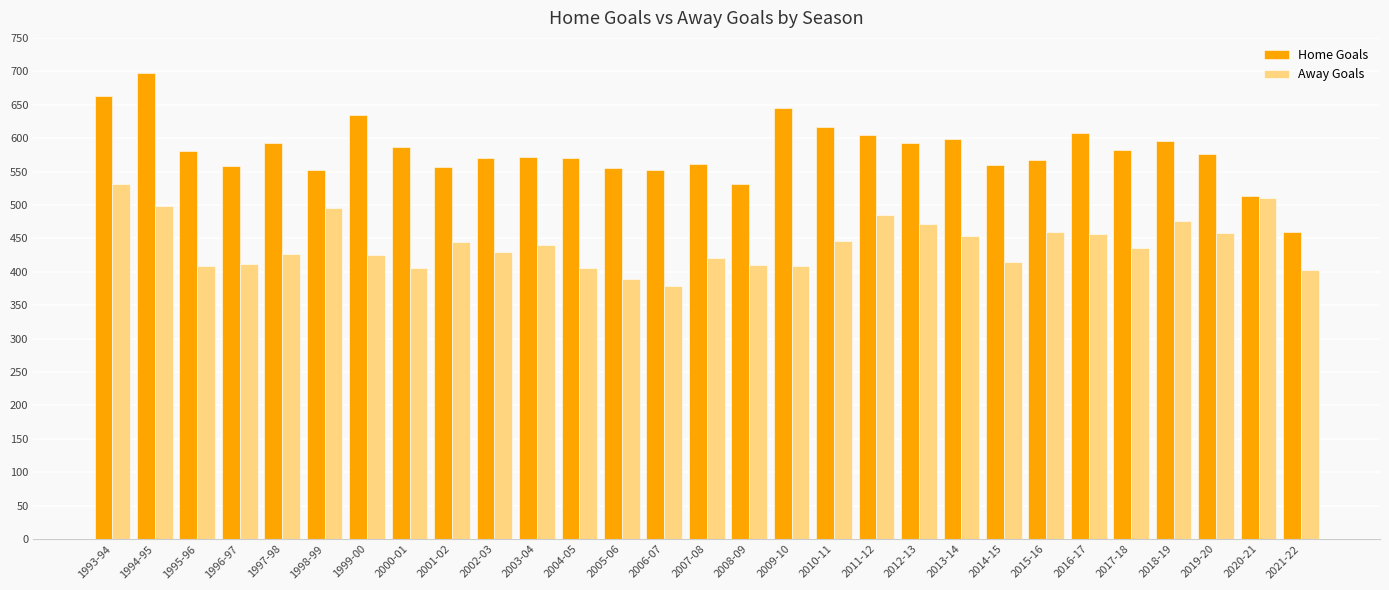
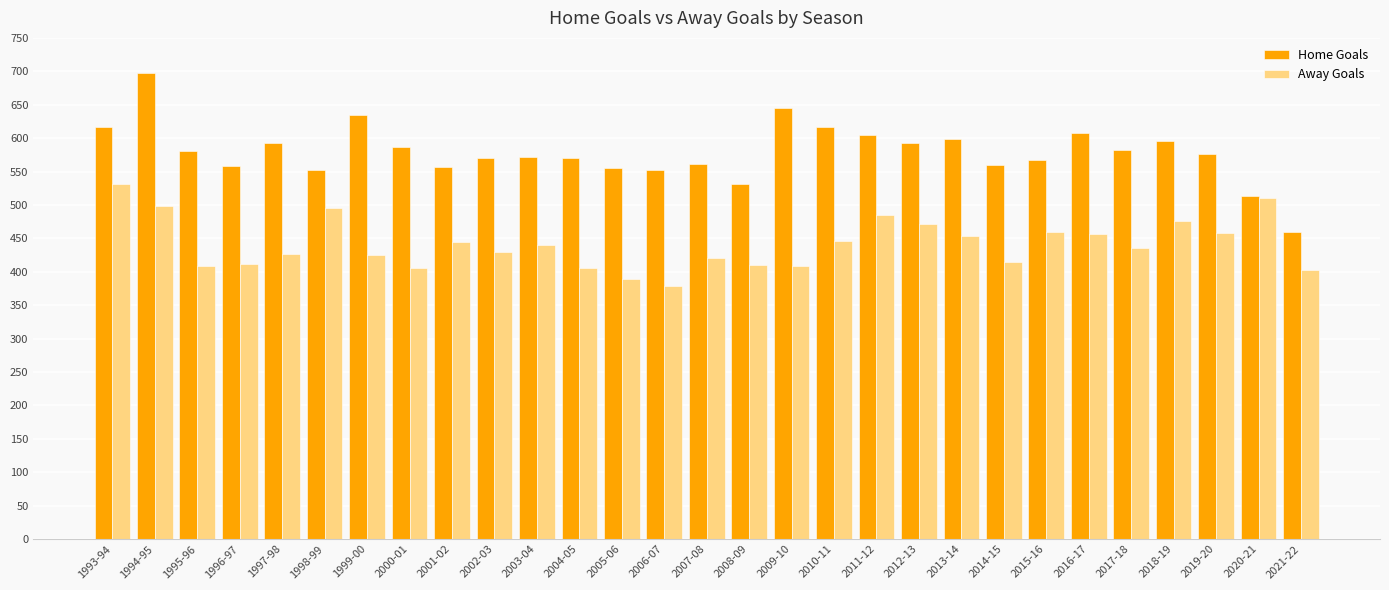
Home Goals, 1993-94: 660 -> 620
